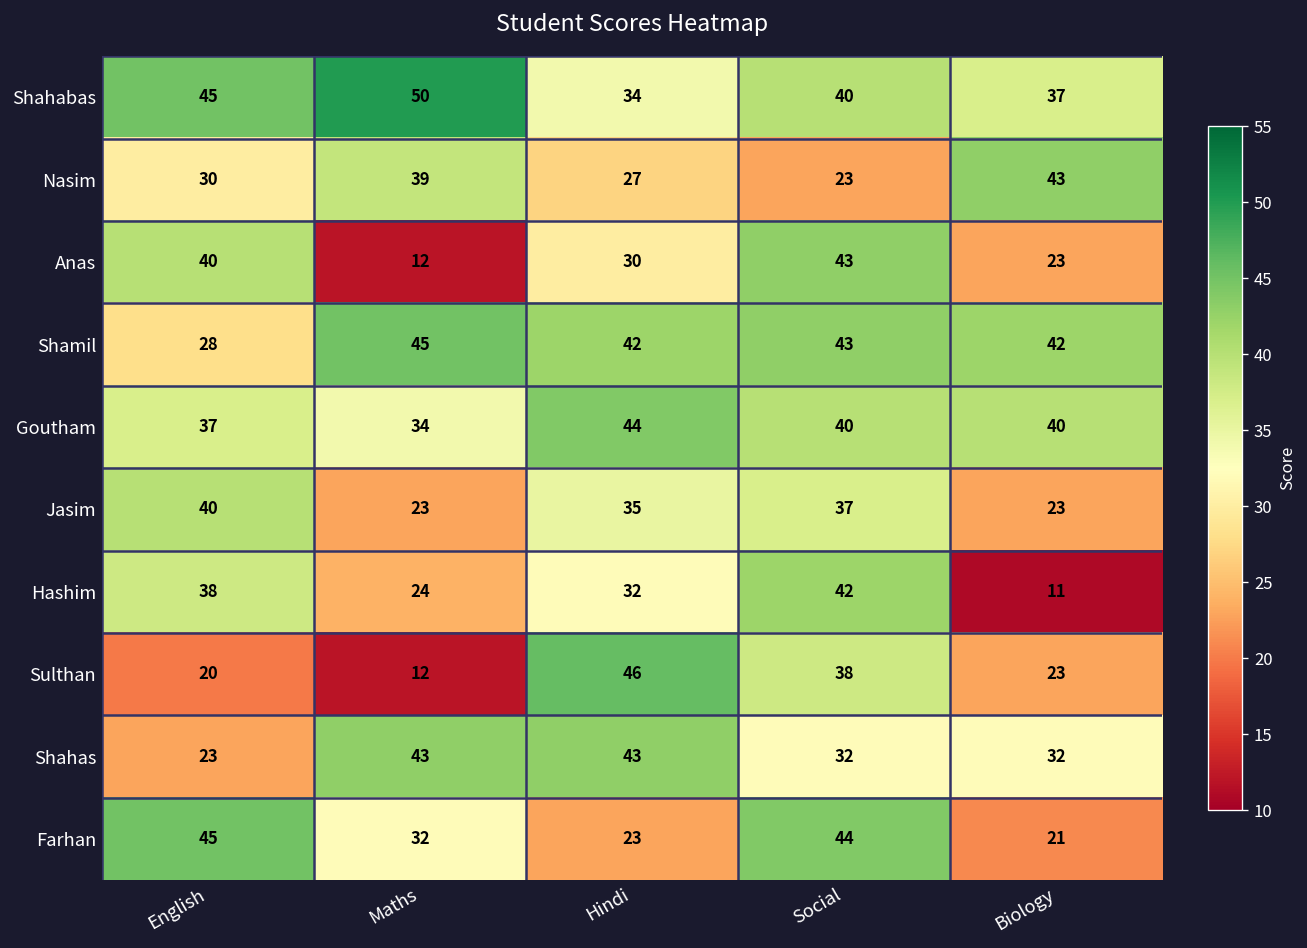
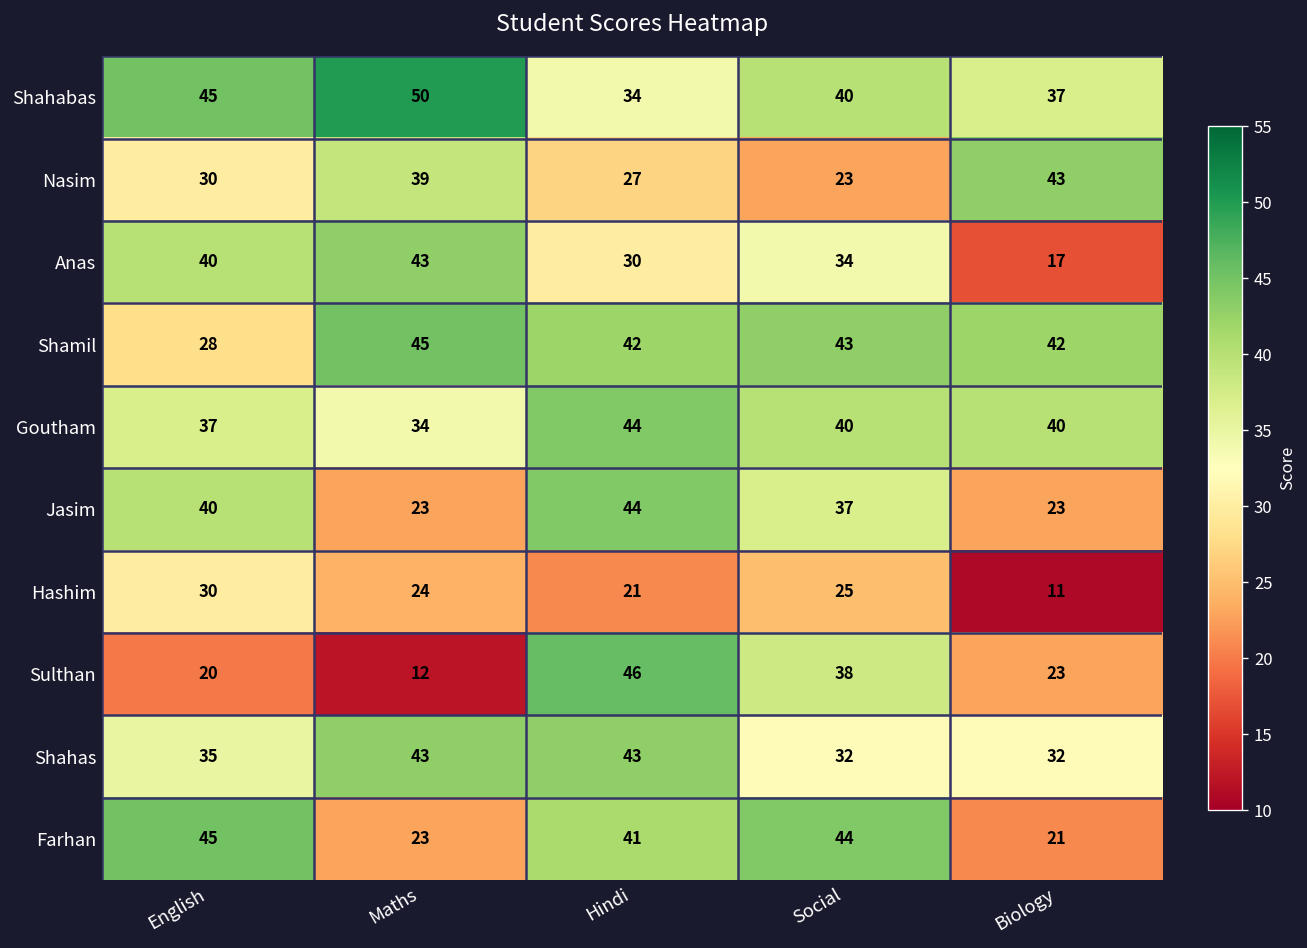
Anas, Maths: 12 -> 43
Anas, Social: 43 -> 34
Anas, Biology: 23 -> 17
Jasim, Hindi: 35 -> 44
Hashim, English: 38 -> 30
Hashim, Hindi: 32 -> 21
Hashim, Social: 42 -> 25
Shahas, English: 23 -> 35
Farhan, Maths: 32 -> 23
Farhan, Hindi: 23 -> 41
